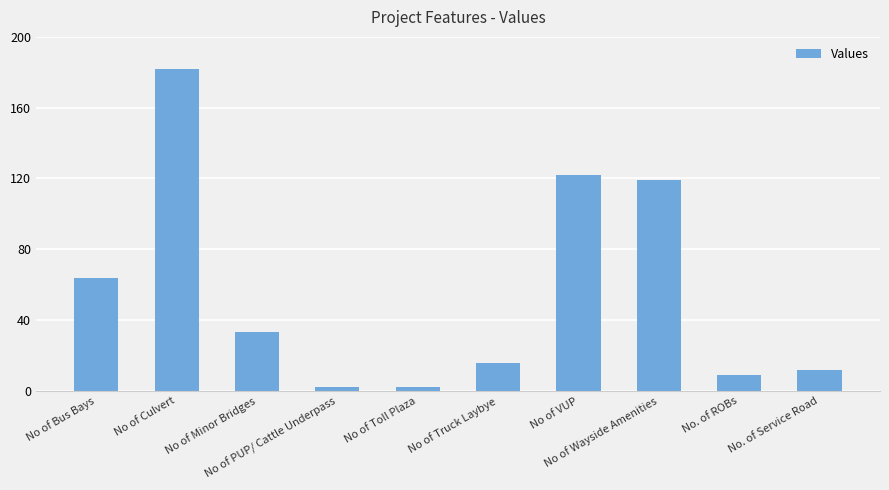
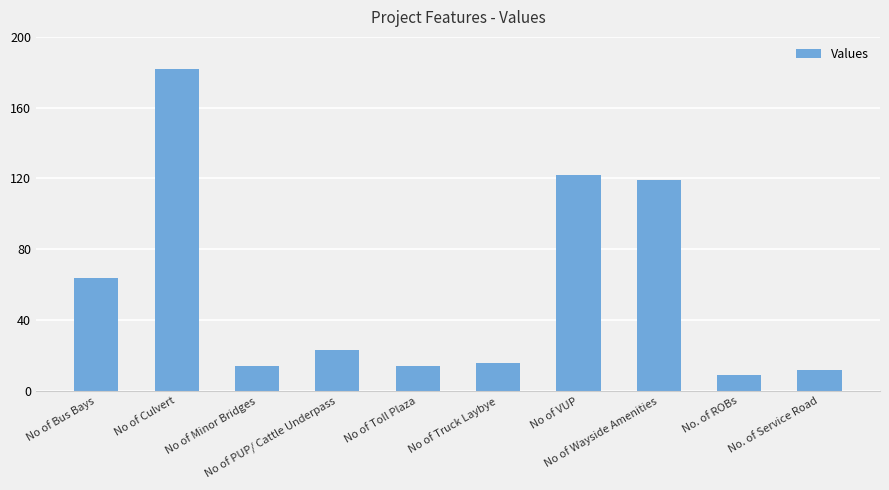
No of Minor Bridges: 33 -> 14
No of PUP/ Cattle Underpass: 2 -> 23
No of Toll Plaza: 2 -> 14
